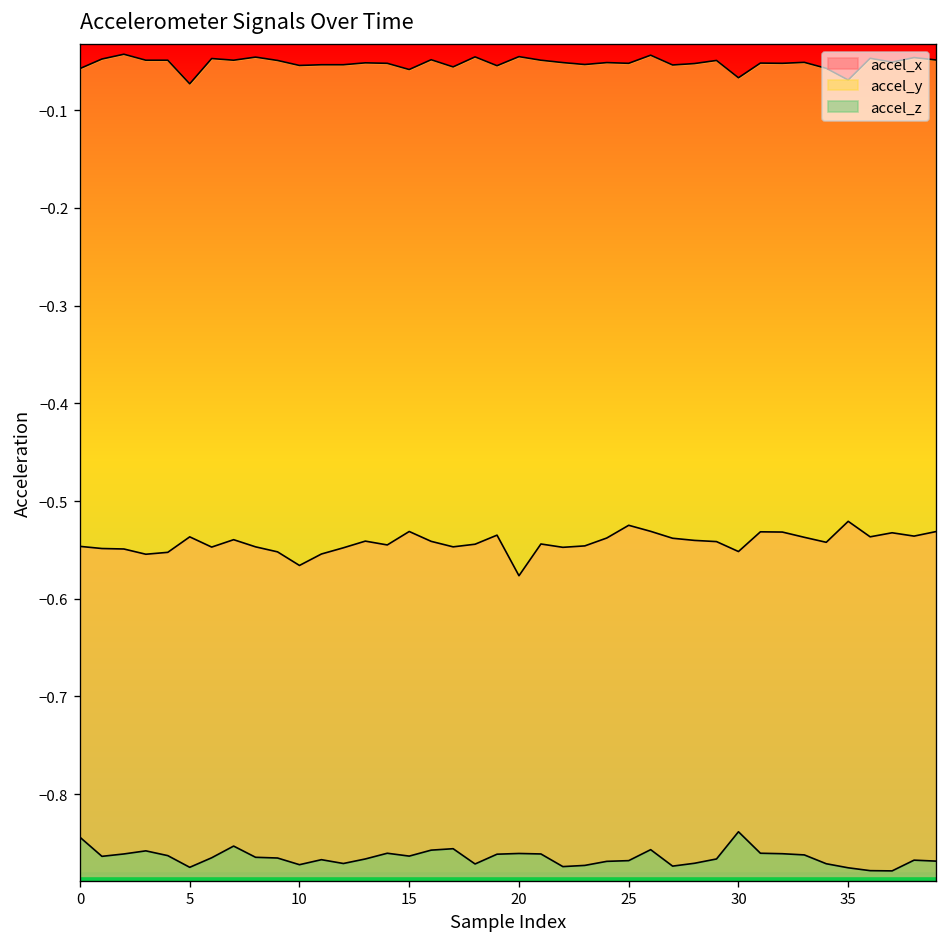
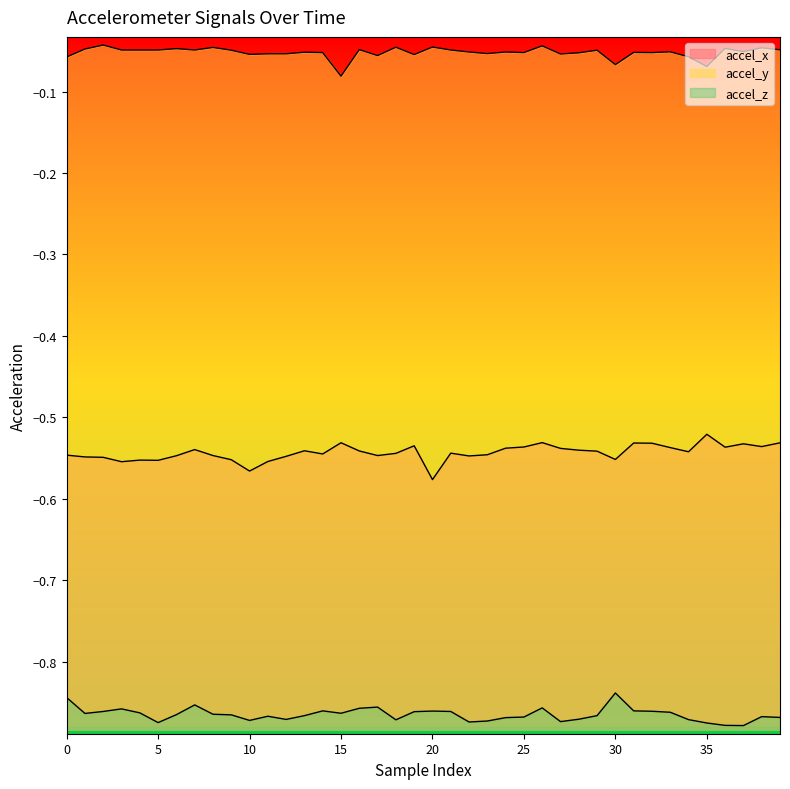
accel_x, 5: -0.54 -> -0.55
accel_y, 5: -0.07 -> -0.05
accel_y, 15: -0.06 -> -0.08
accel_x, 25: -0.52 -> -0.54
